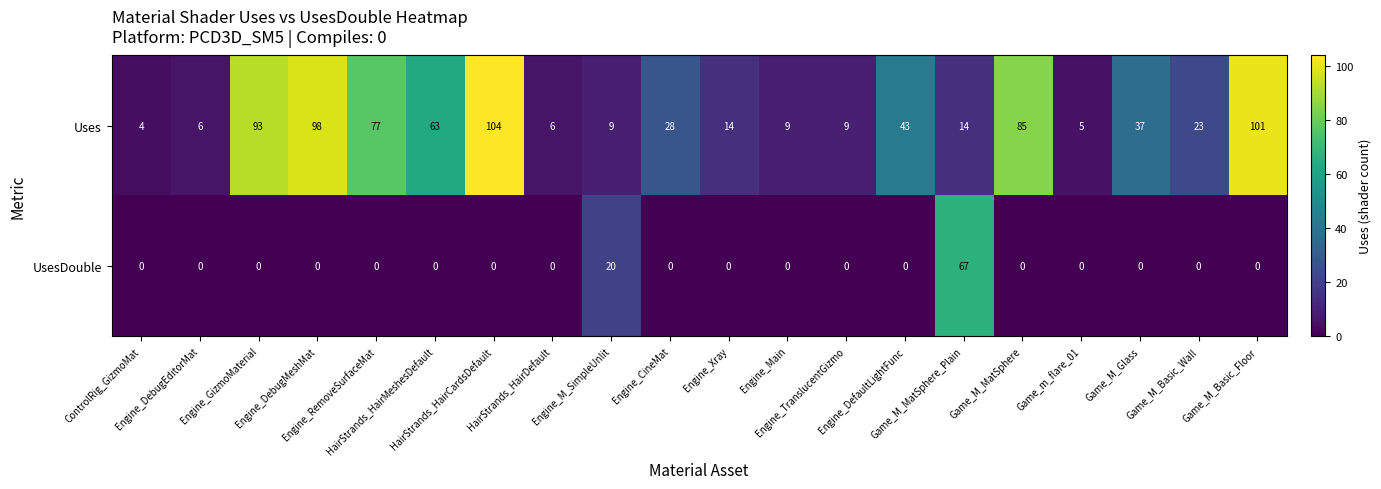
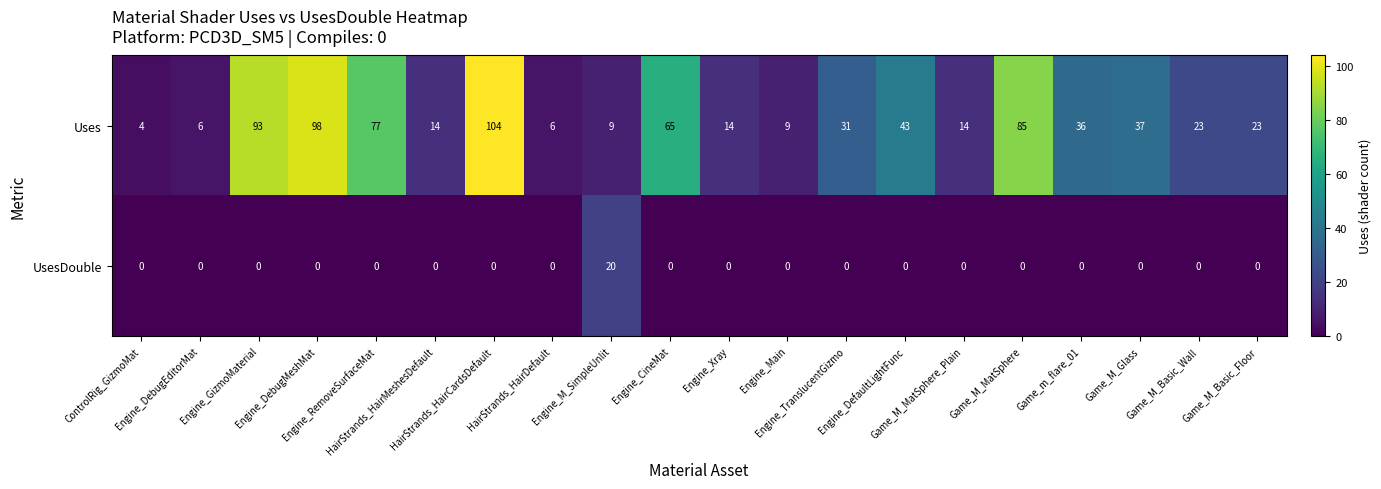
Uses, HairStrands_HairMeshesDefault: 63 -> 14
Uses, Engine_CineMat: 28 -> 65
Uses, Engine_TranslucentGizmo: 9 -> 31
Uses, Game_m_flare_01: 5 -> 36
Uses, Game_M_Basic_Floor: 101 -> 23
UsesDouble, Game_M_MatSphere_Plain: 67 -> 0
